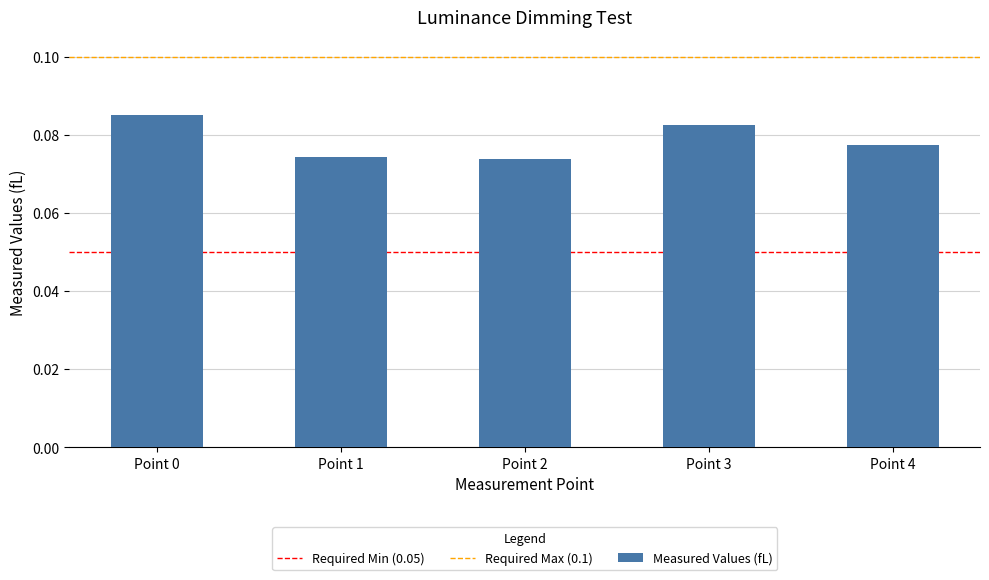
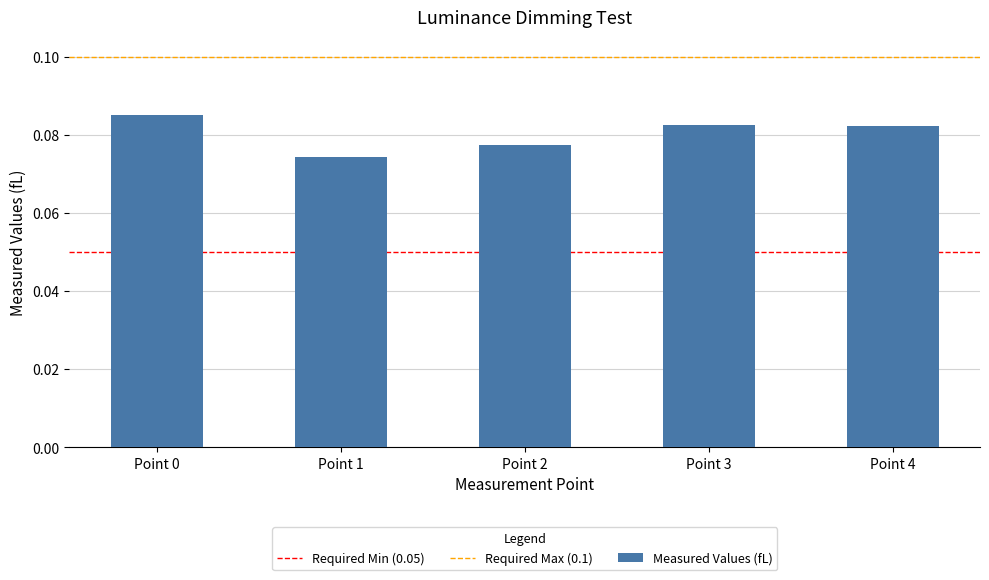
Point 2: 0.074 -> 0.077
Point 4: 0.077 -> 0.082
